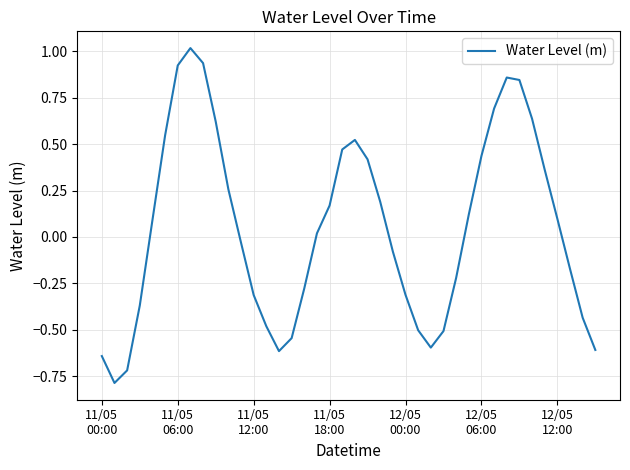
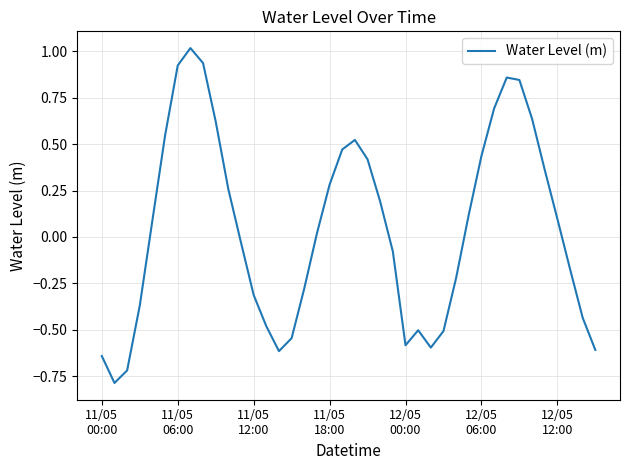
11/05 18:00: 0.17 -> 0.28
12/05 00:00: -0.31 -> -0.58
